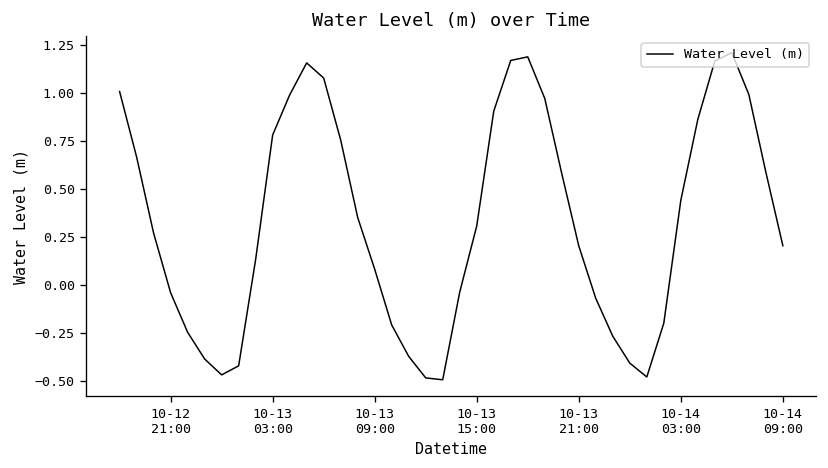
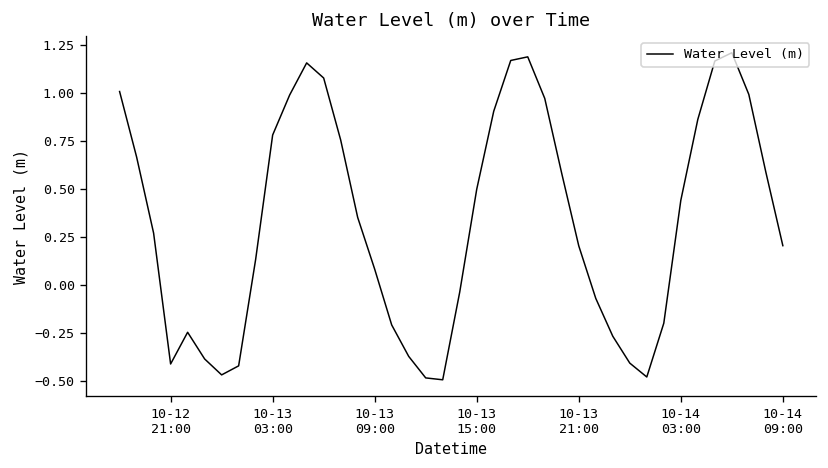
10-12 21:00: -0.04 -> -0.41
10-13 15:00: 0.31 -> 0.50
